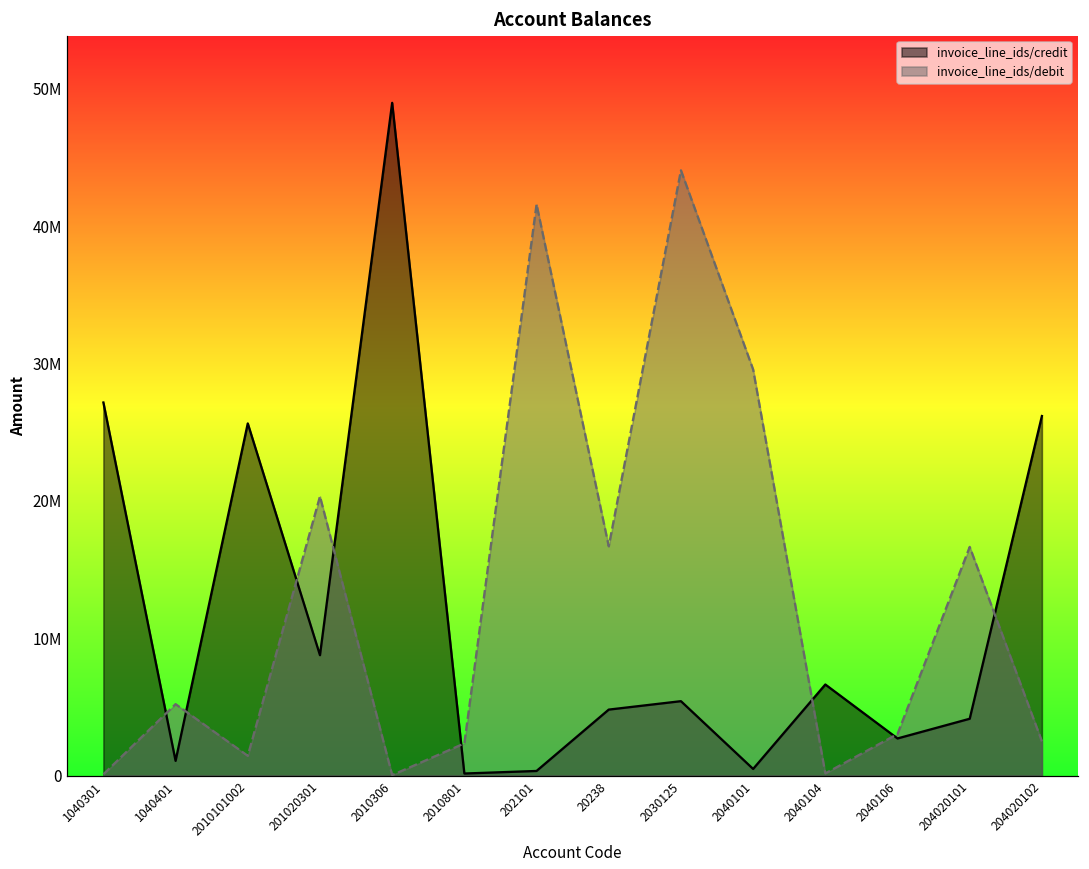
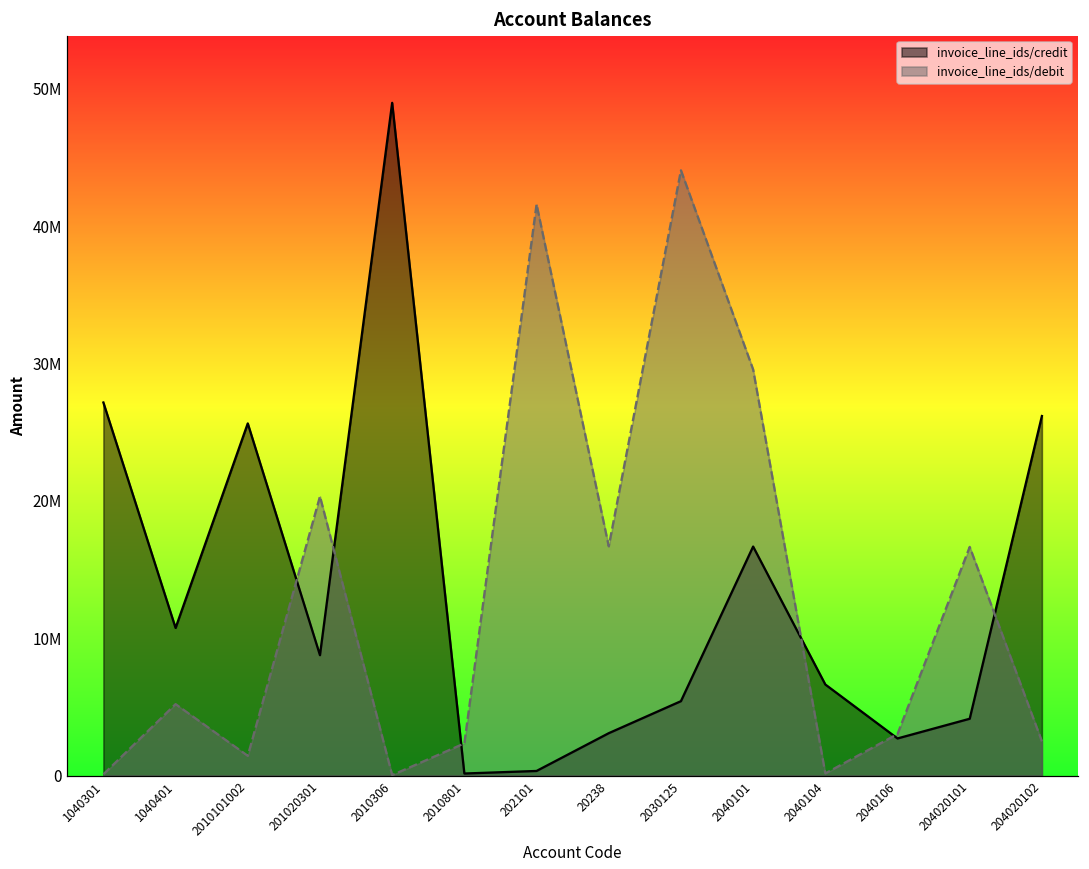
invoice_line_ids/credit, 1040401: 1100000 -> 10700000
invoice_line_ids/credit, 20238: 4800000 -> 3100000
invoice_line_ids/credit, 2040101: 500000 -> 16700000
